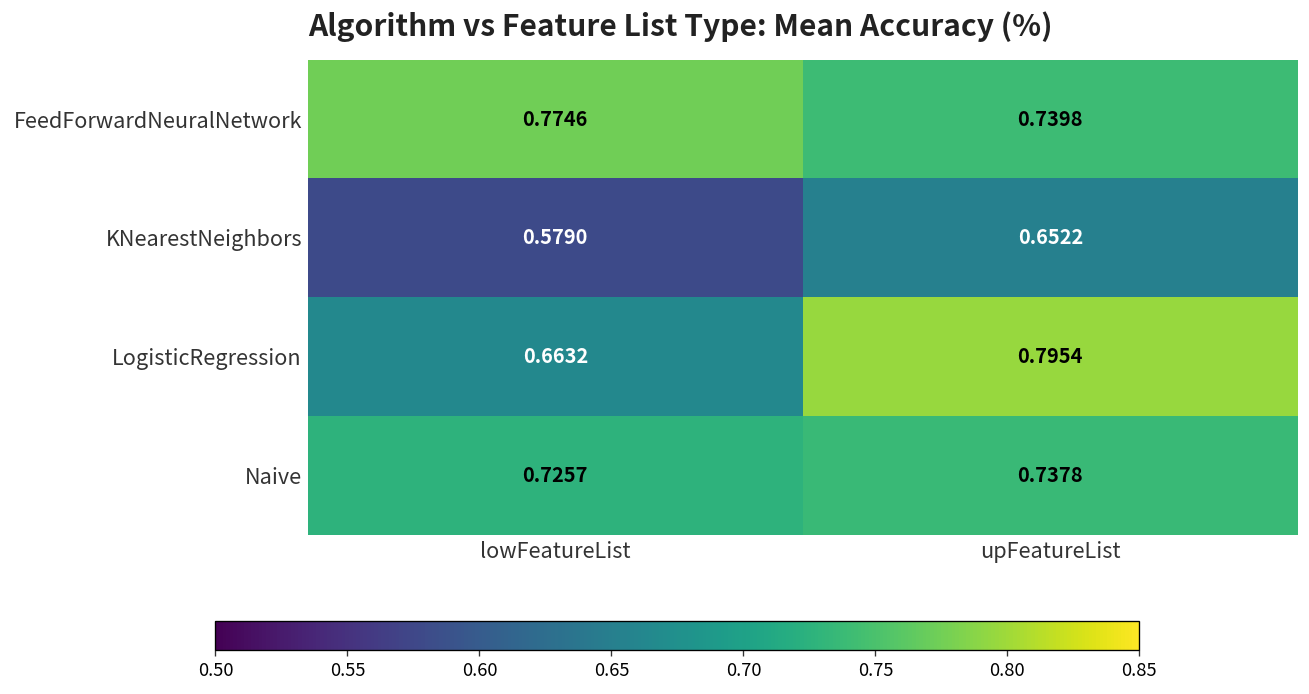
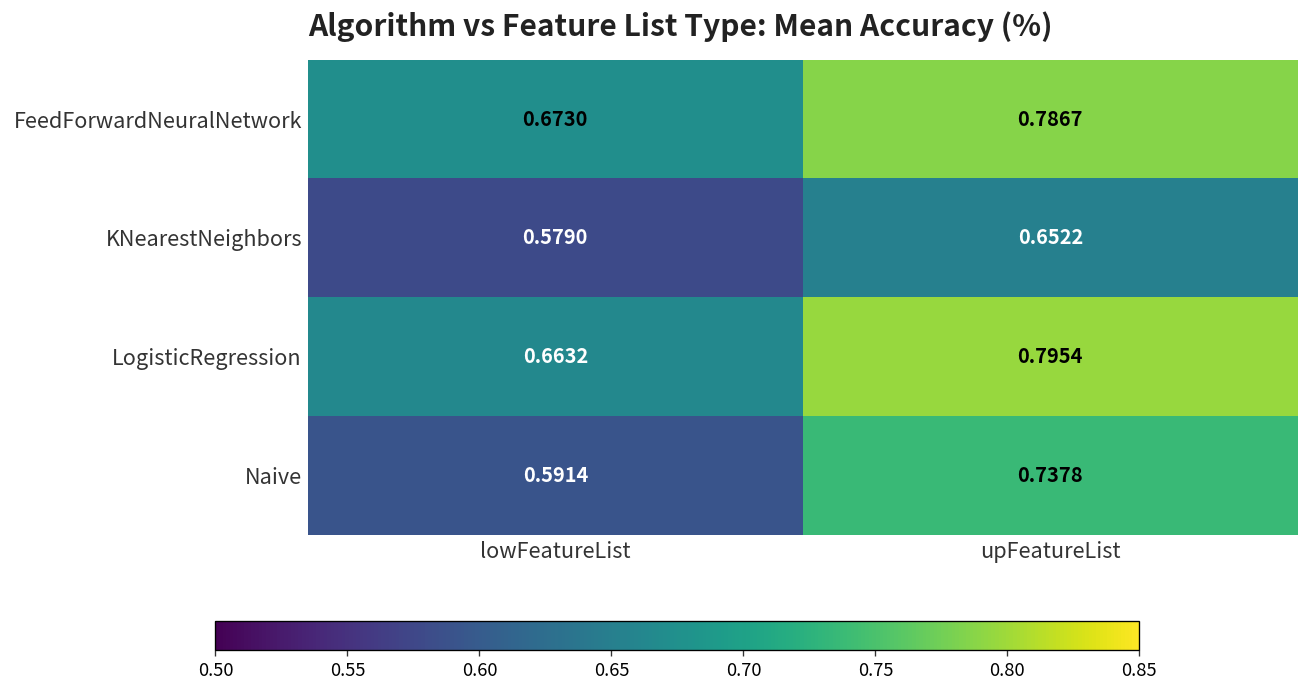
FeedForwardNeuralNetwork, lowFeatureList: 0.7746 -> 0.6730
FeedForwardNeuralNetwork, upFeatureList: 0.7398 -> 0.7867
Naive, lowFeatureList: 0.7257 -> 0.5914
